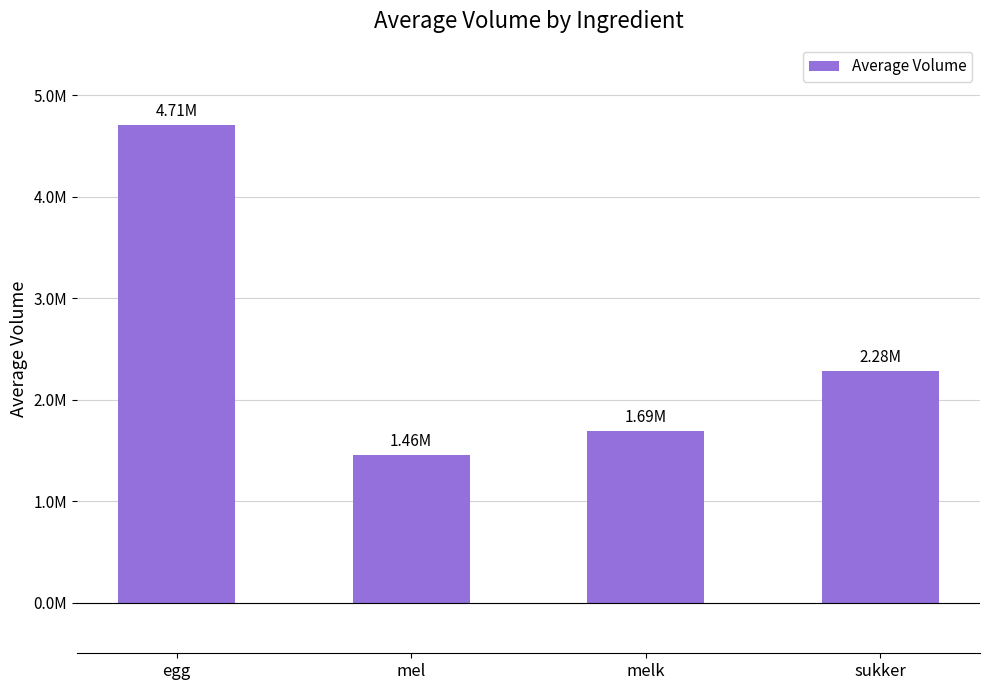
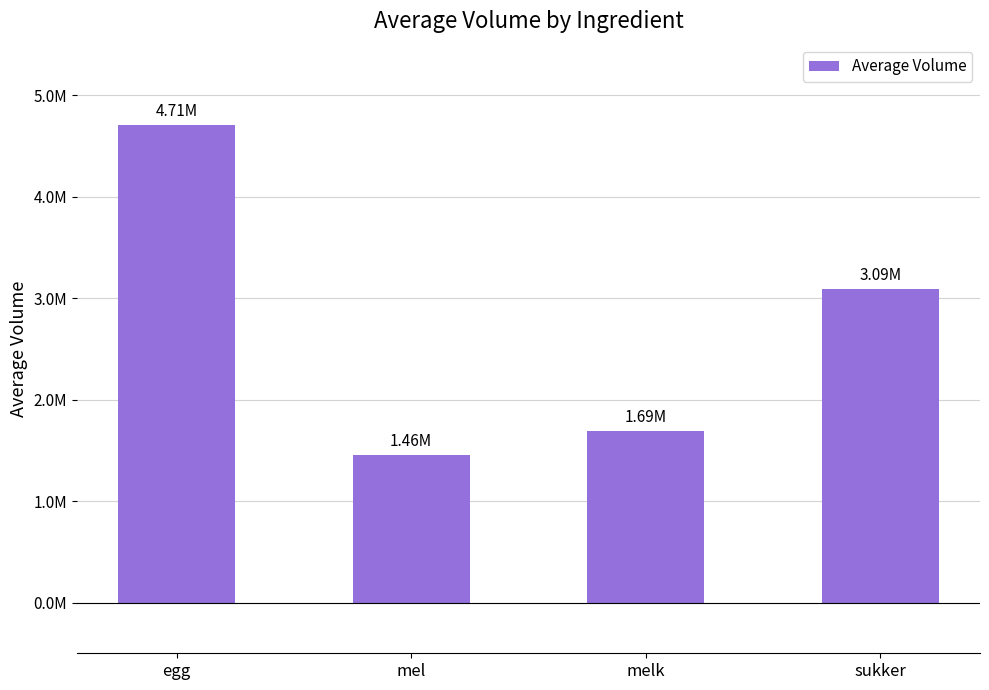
sukker: 2.28M -> 3.09M
